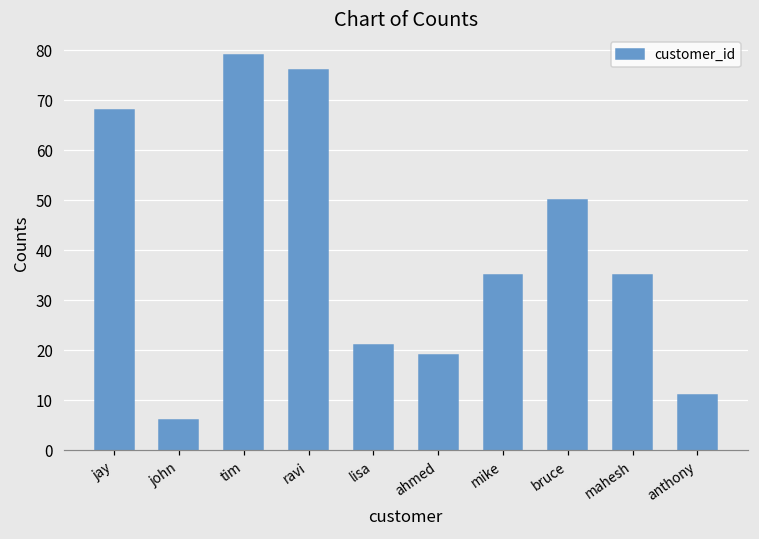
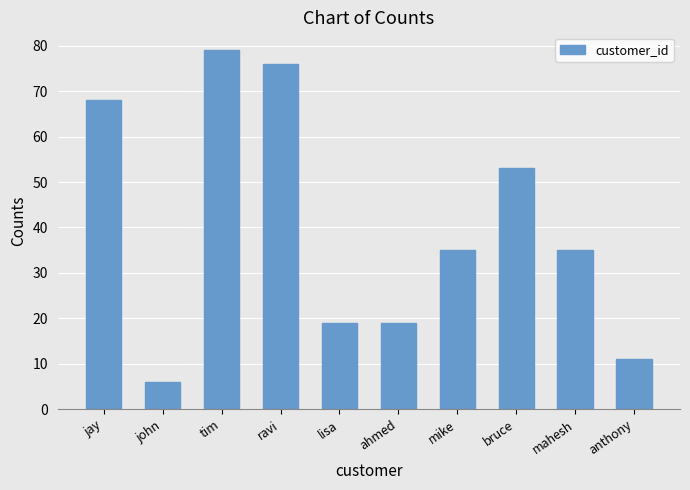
lisa: 21 -> 19
bruce: 50 -> 53
